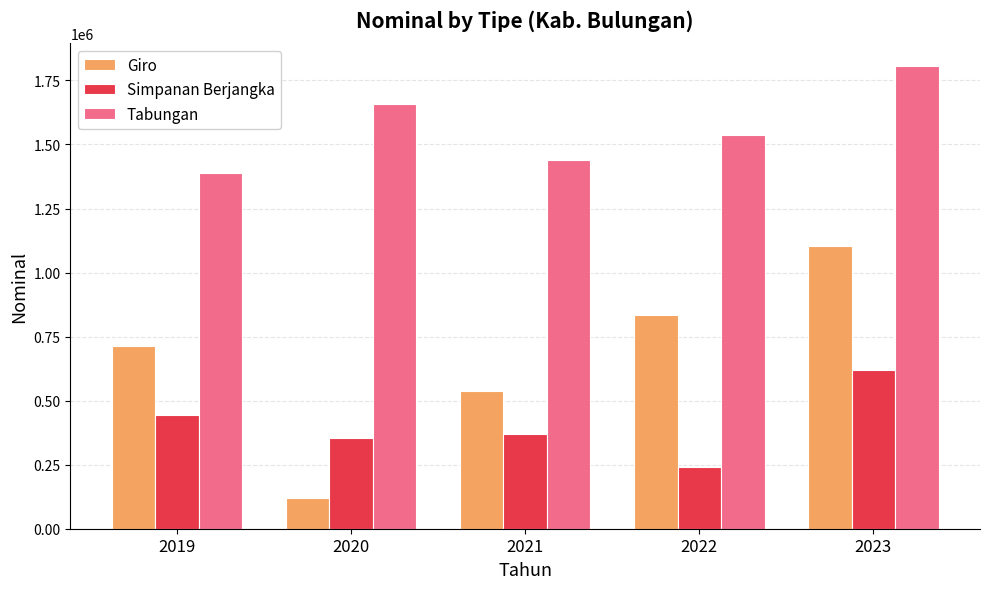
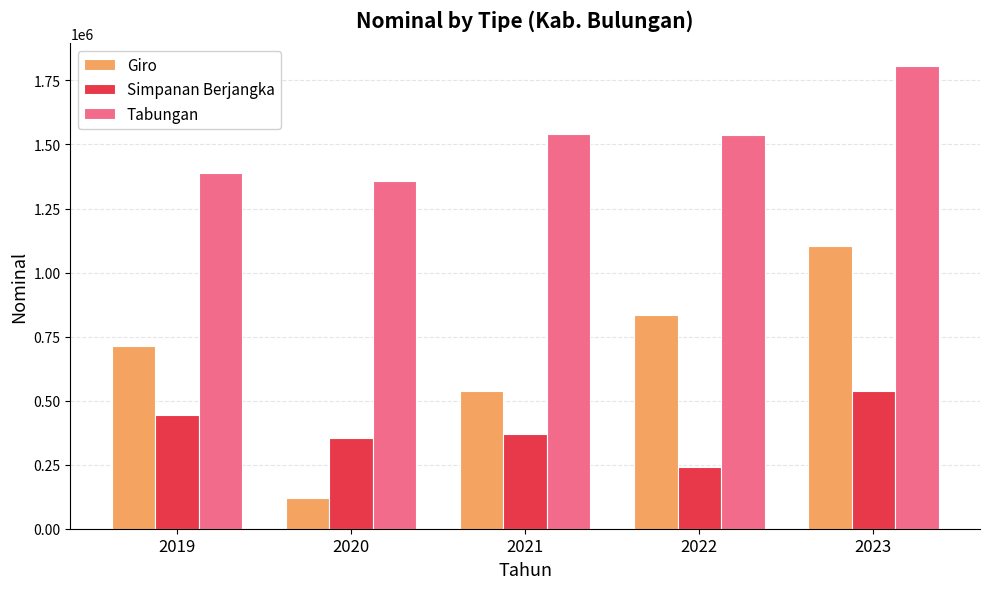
Tabungan, 2020: 1660000 -> 1360000
Tabungan, 2021: 1440000 -> 1540000
Simpanan Berjangka, 2023: 620000 -> 540000
